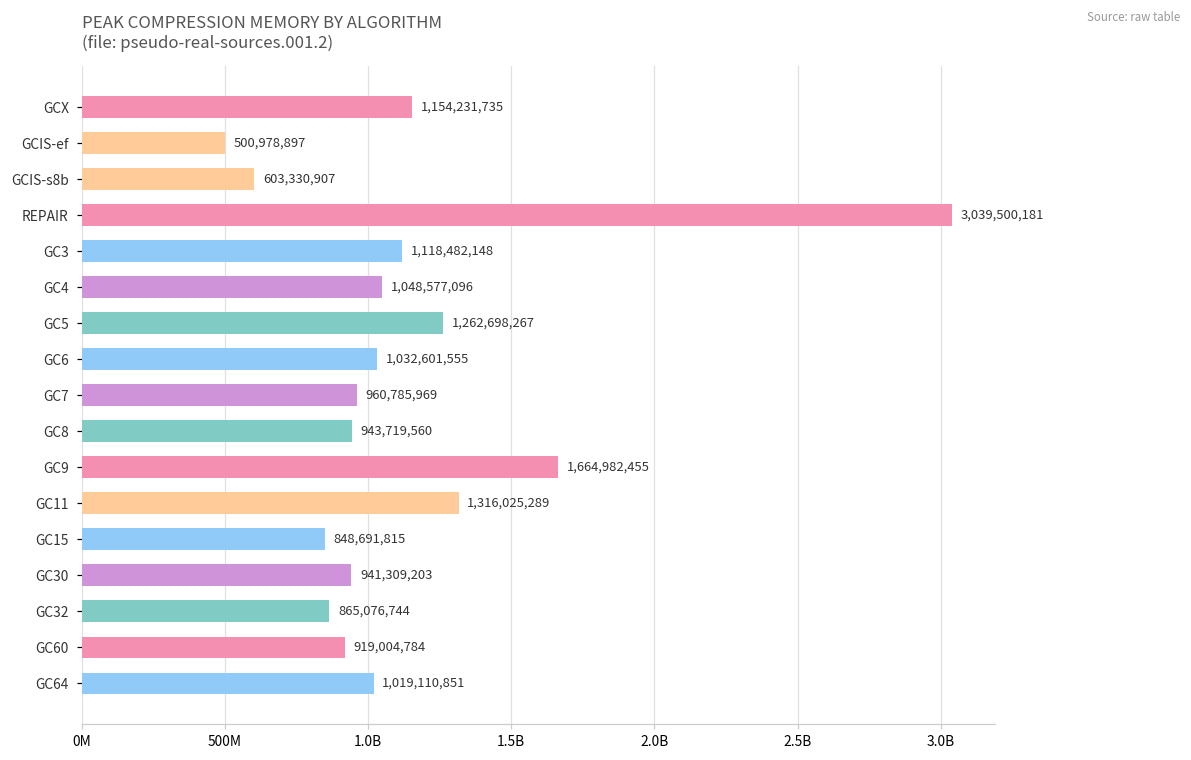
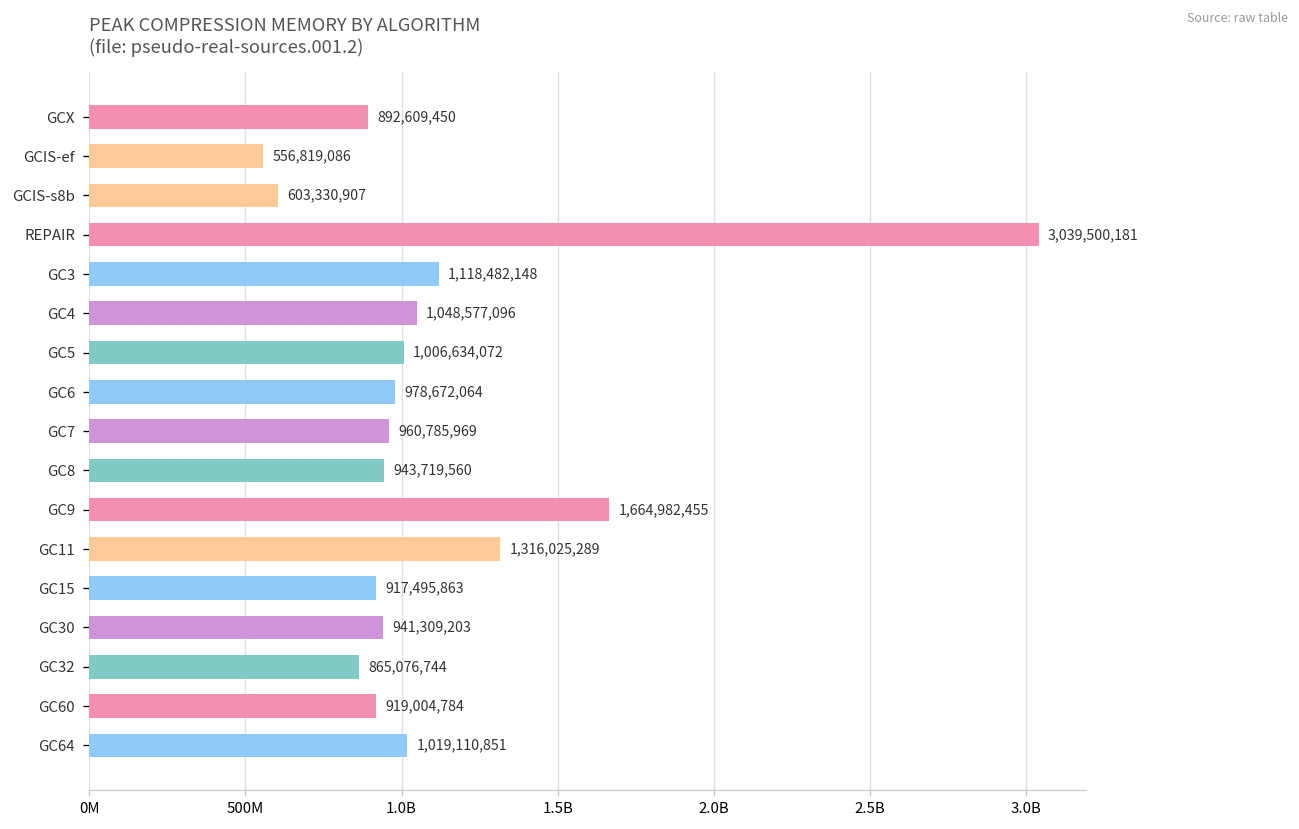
GCX: 1,154,231,735 -> 892,609,450
GCIS-ef: 500,978,897 -> 556,819,086
GC5: 1,262,698,267 -> 1,006,634,072
GC6: 1,032,601,555 -> 978,672,064
GC15: 848,691,815 -> 917,495,863
